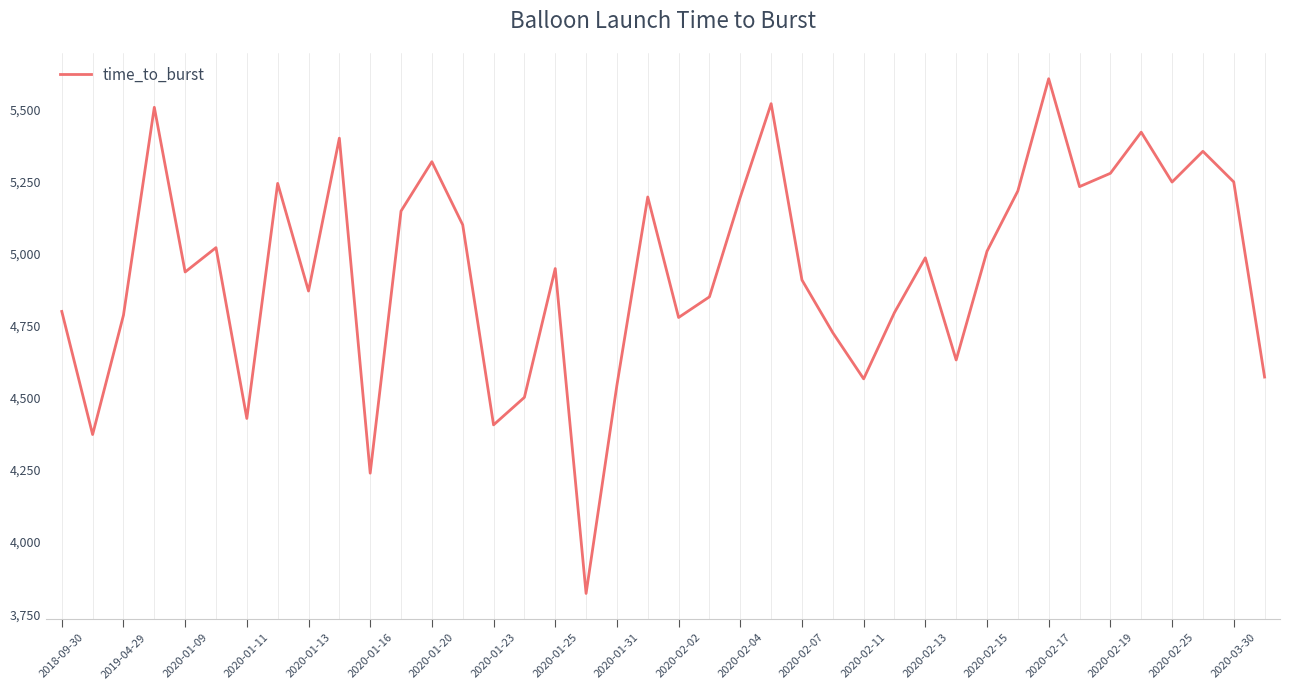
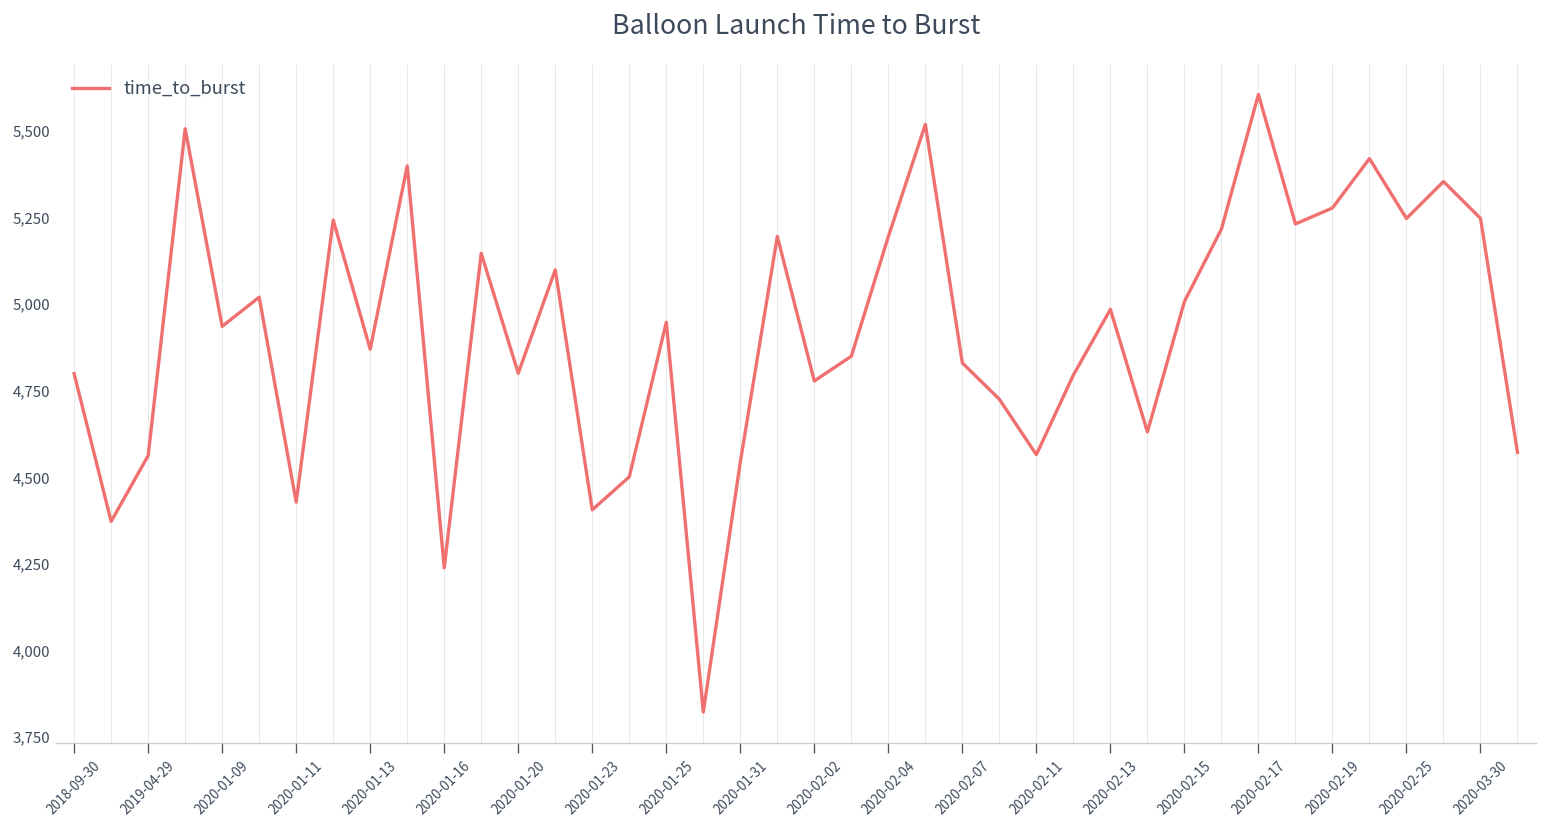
2019-04-29: 4,790 -> 4,560
2020-01-20: 5,320 -> 4,800
2020-02-07: 4,910 -> 4,830
